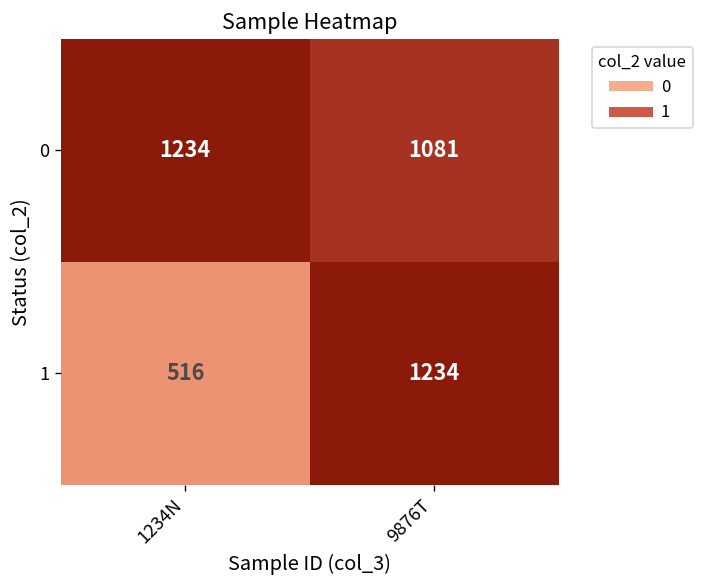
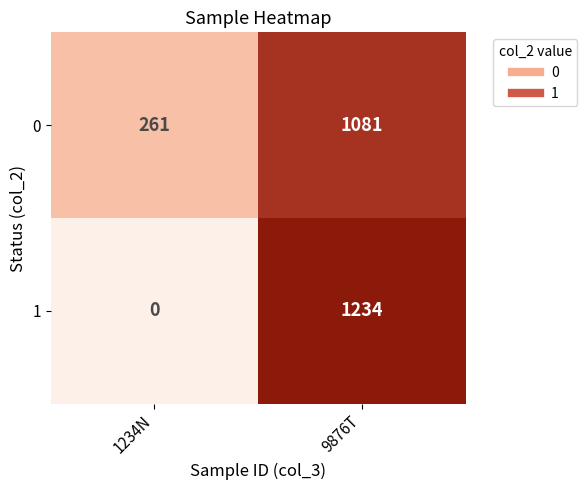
0, 1234N: 1234 -> 261
1, 1234N: 516 -> 0
